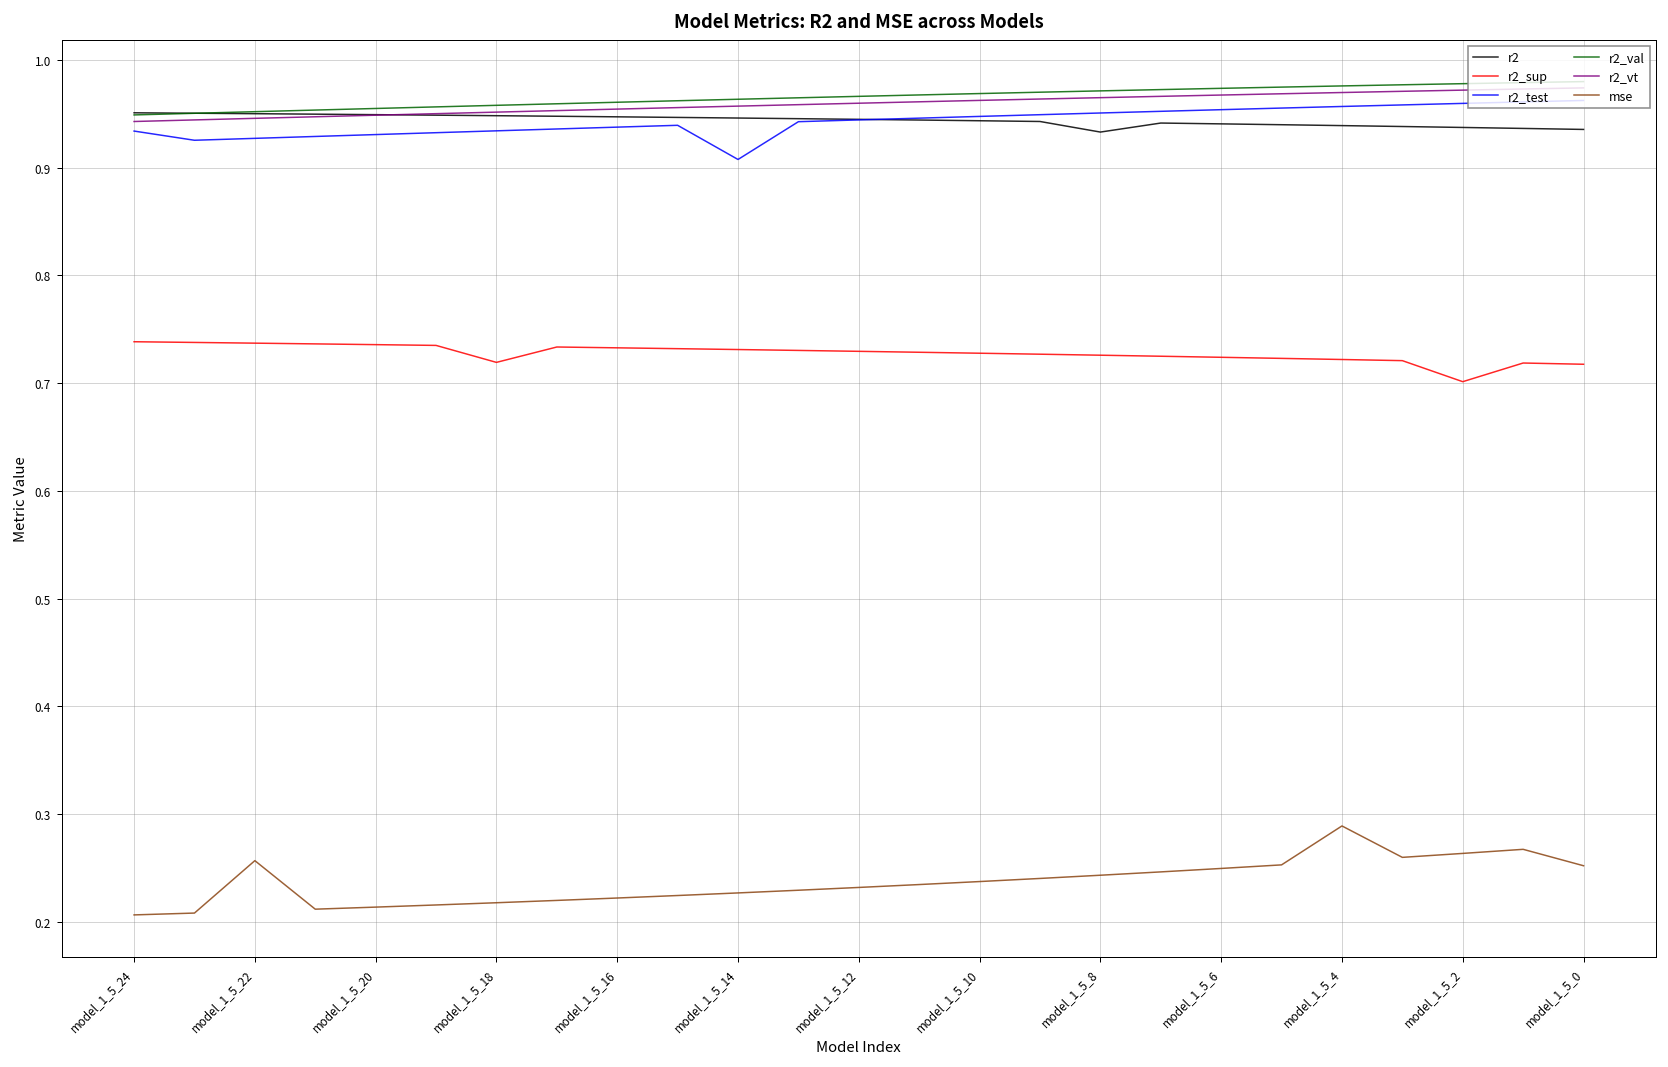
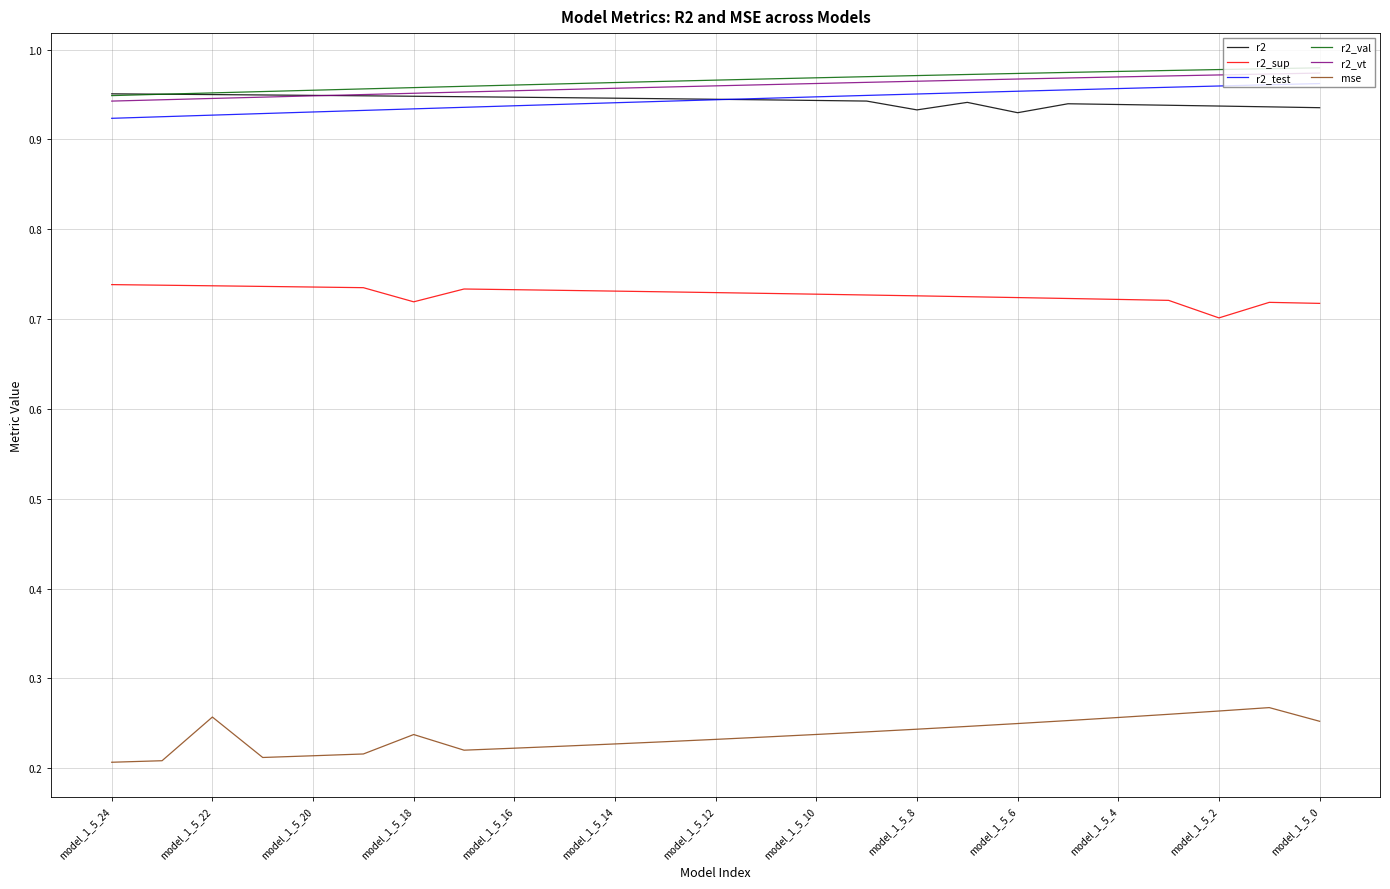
r2_test, model_1_5_24: 0.93 -> 0.92
mse, model_1_5_18: 0.22 -> 0.24
r2_test, model_1_5_14: 0.91 -> 0.94
r2, model_1_5_6: 0.94 -> 0.93
mse, model_1_5_4: 0.29 -> 0.26
